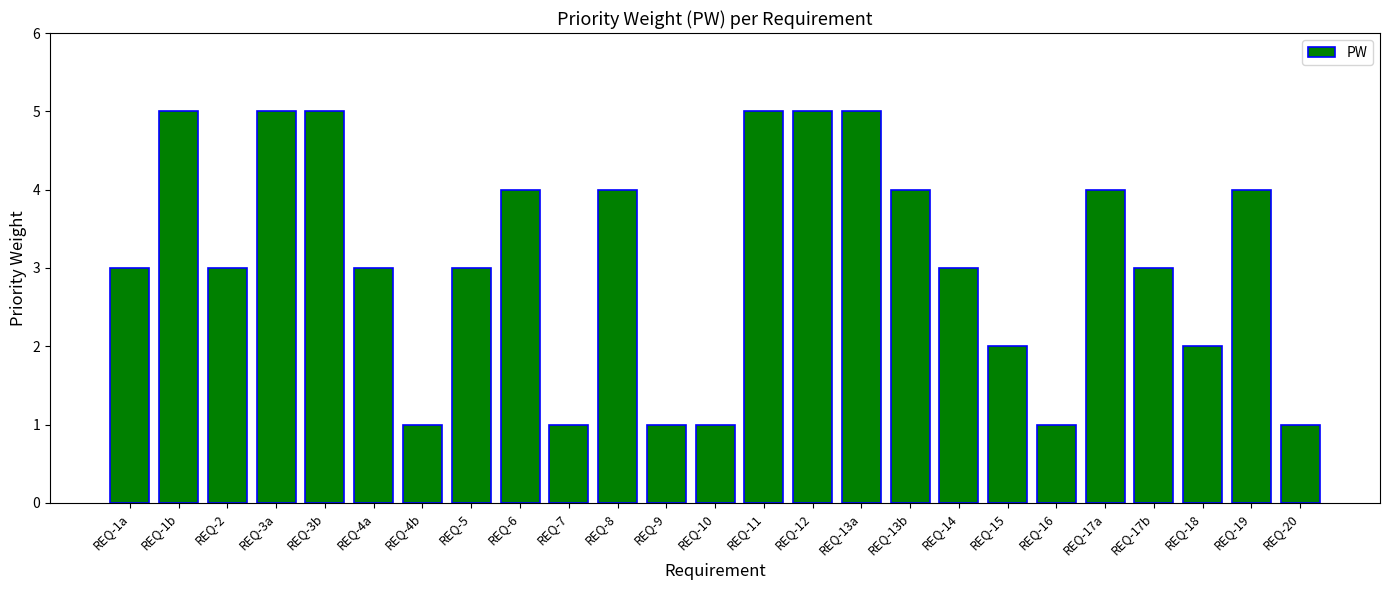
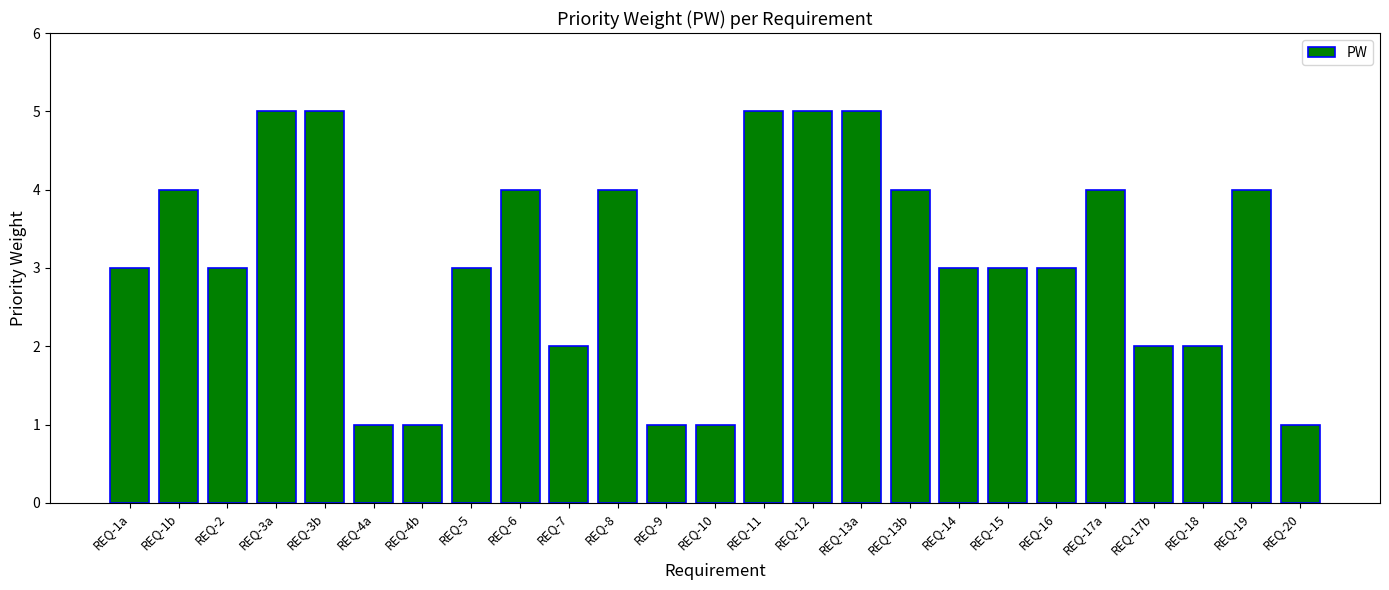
REQ-1b: 5 -> 4
REQ-4a: 3 -> 1
REQ-7: 1 -> 2
REQ-15: 2 -> 3
REQ-16: 1 -> 3
REQ-17b: 3 -> 2
